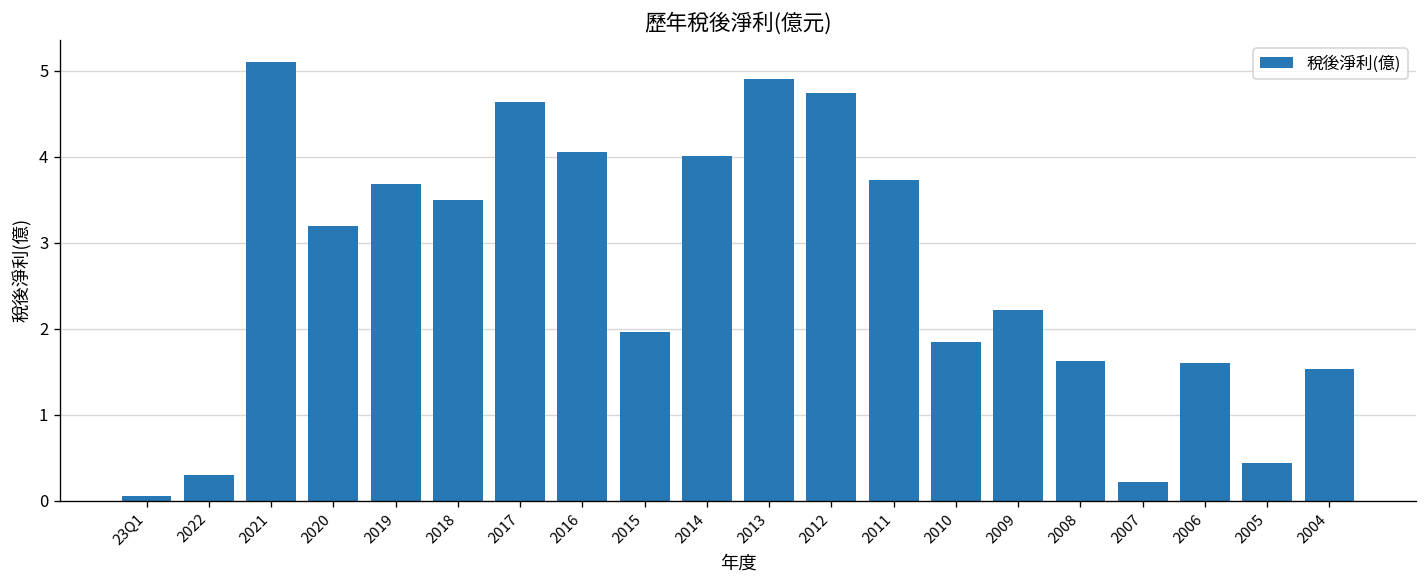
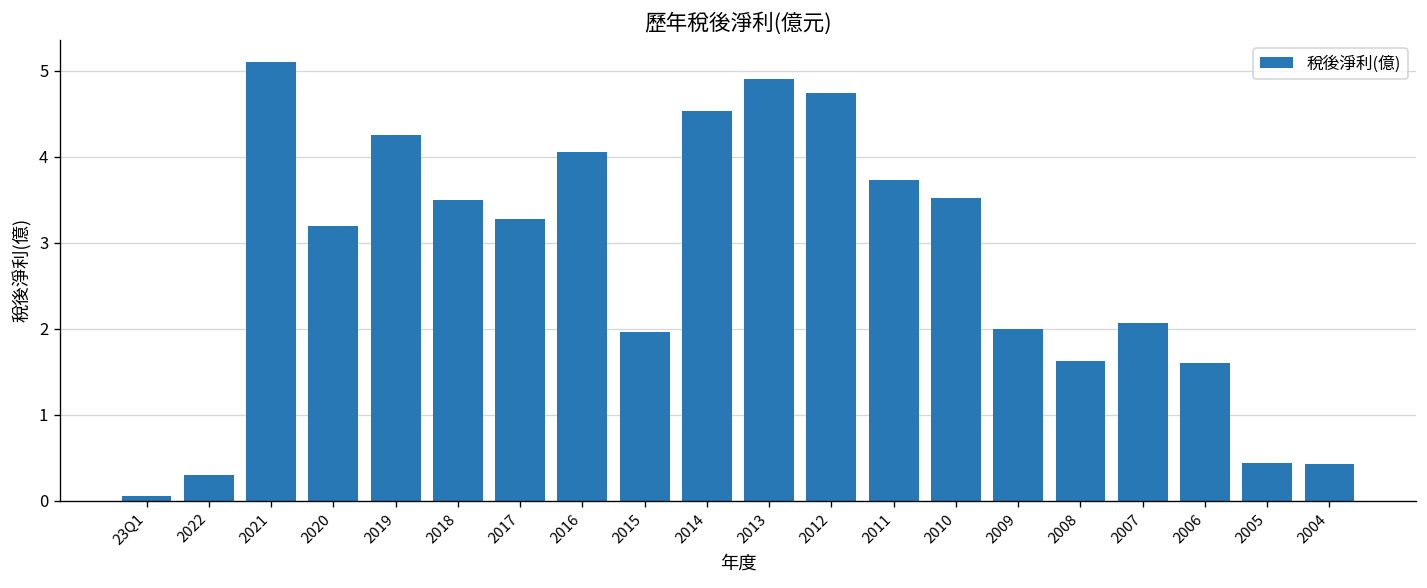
2019: 3.7 -> 4.3
2017: 4.6 -> 3.3
2014: 4.0 -> 4.5
2010: 1.8 -> 3.5
2009: 2.2 -> 2.0
2007: 0.2 -> 2.1
2004: 1.5 -> 0.4
